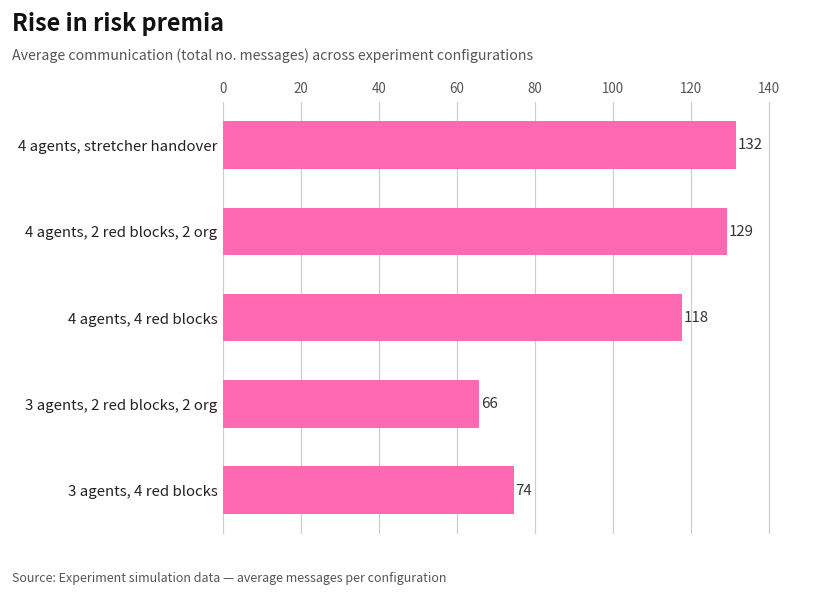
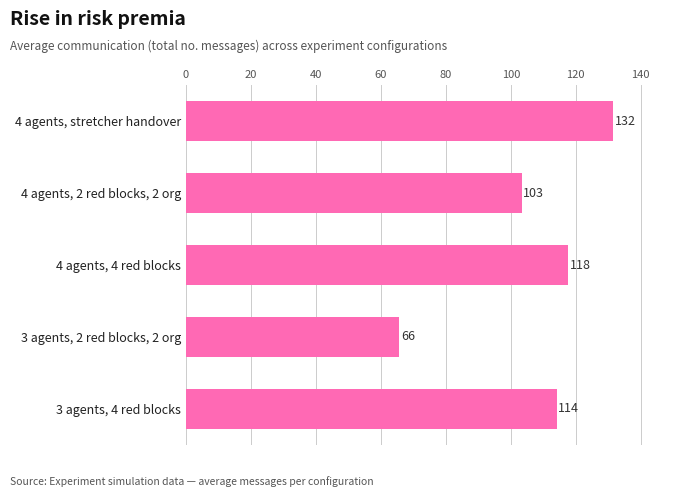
4 agents, 2 red blocks, 2 org: 129 -> 103
3 agents, 4 red blocks: 74 -> 114
